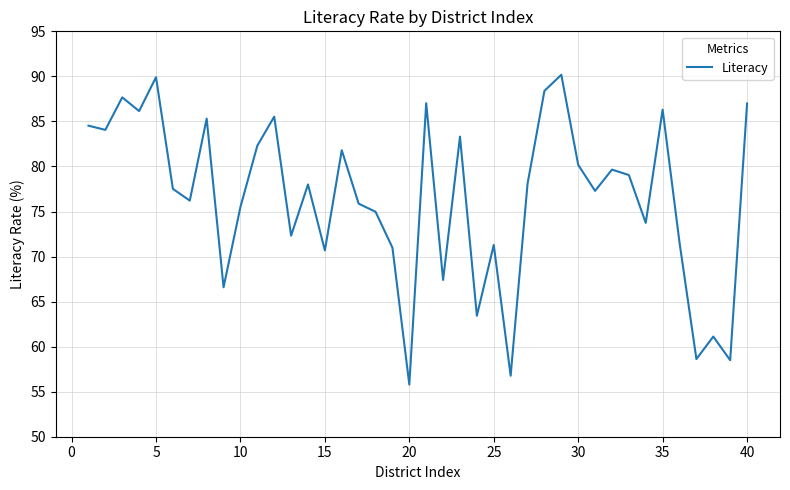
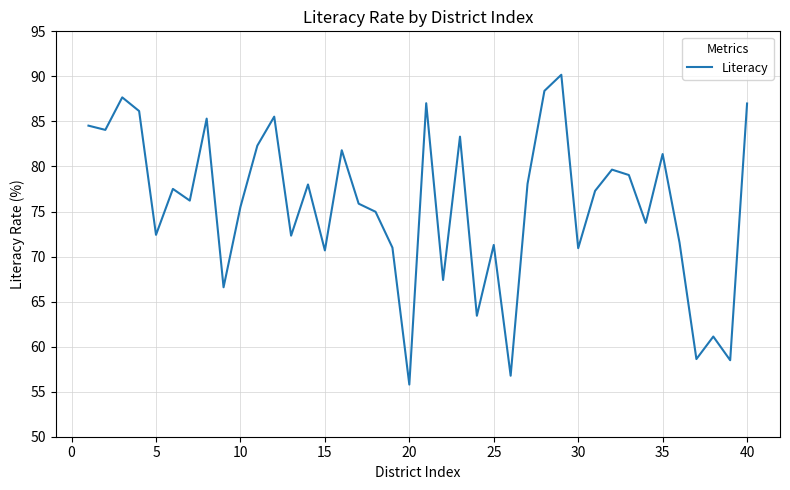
5: 90 -> 72
30: 80 -> 71
35: 86 -> 81
